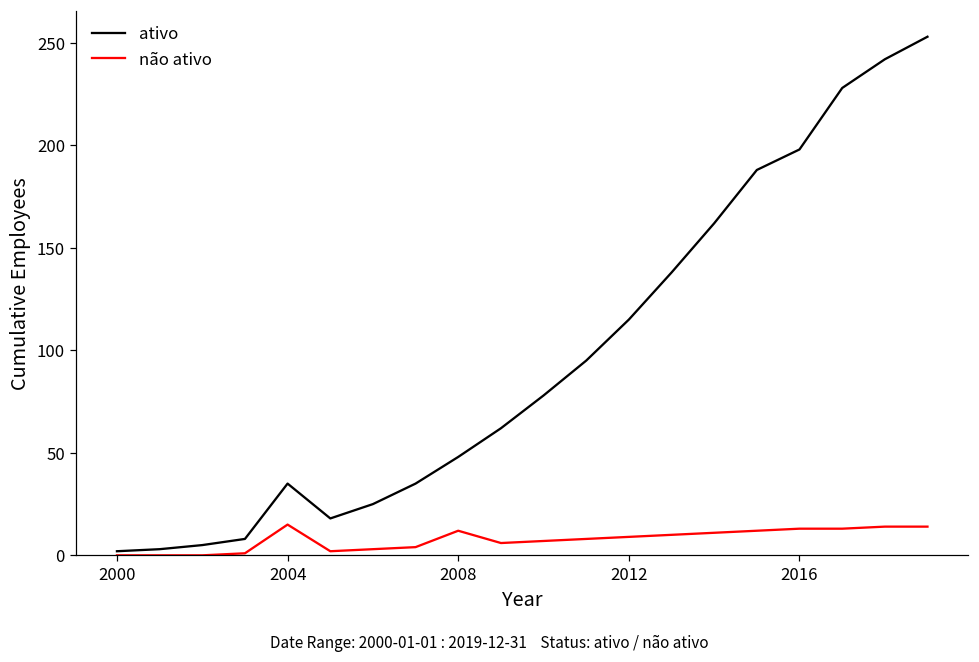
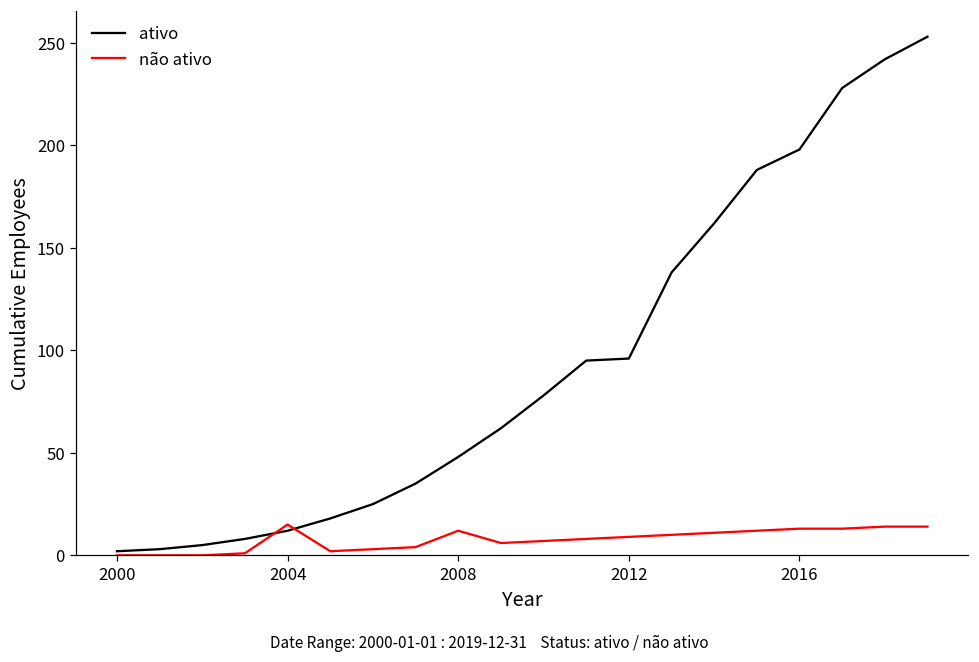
ativo, 2004: 35 -> 12
ativo, 2012: 115 -> 96
